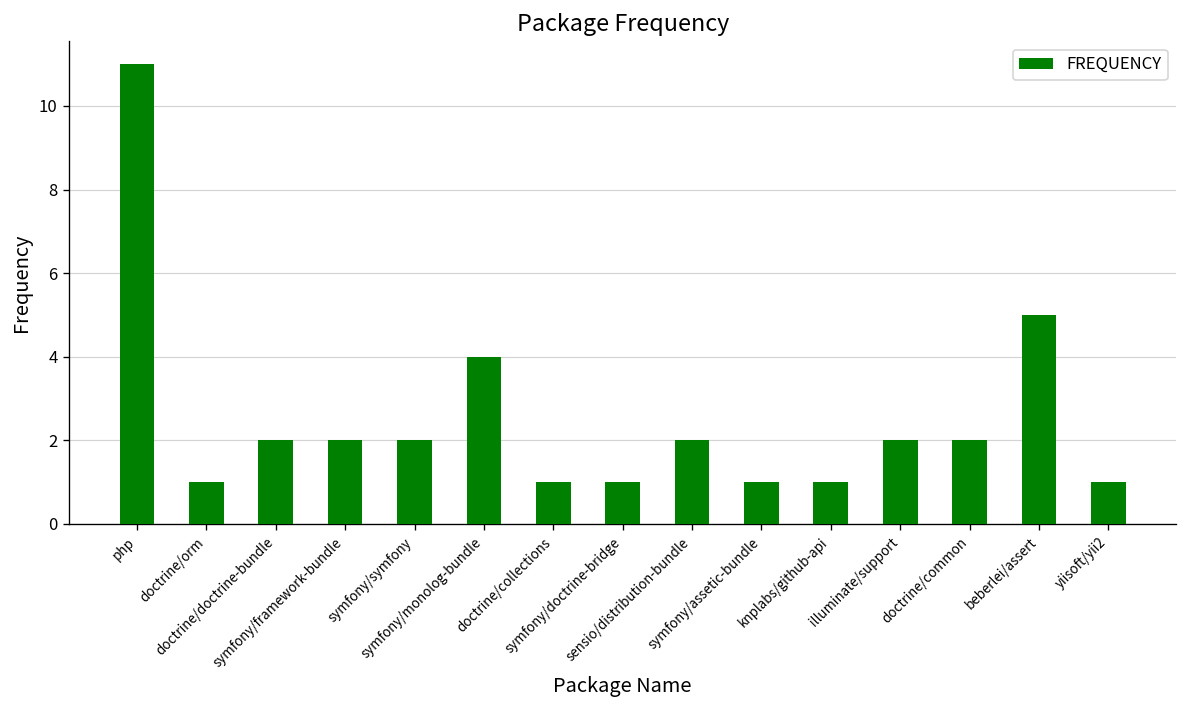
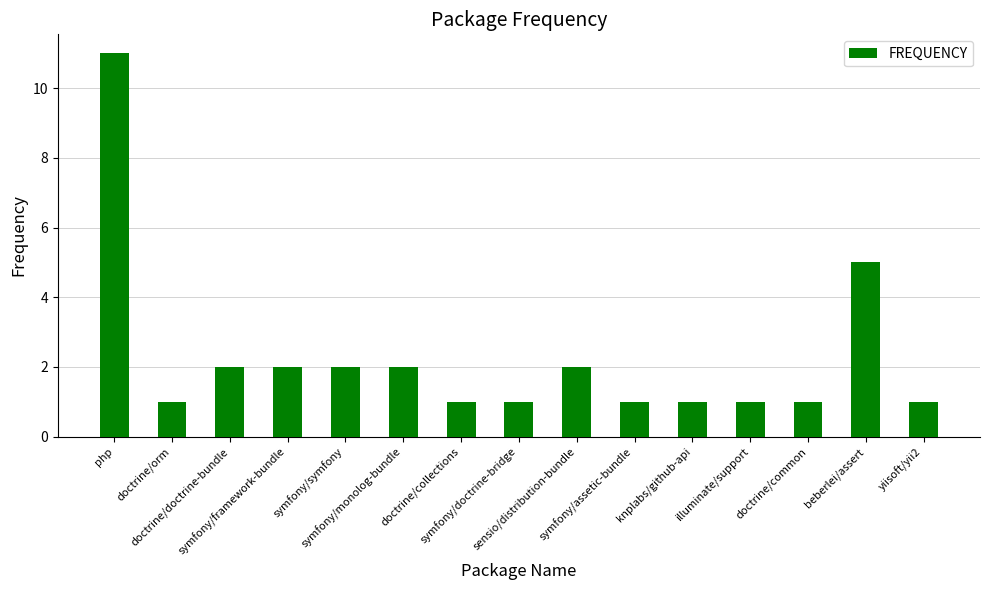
symfony/monolog-bundle: 4 -> 2
illuminate/support: 2 -> 1
doctrine/common: 2 -> 1
